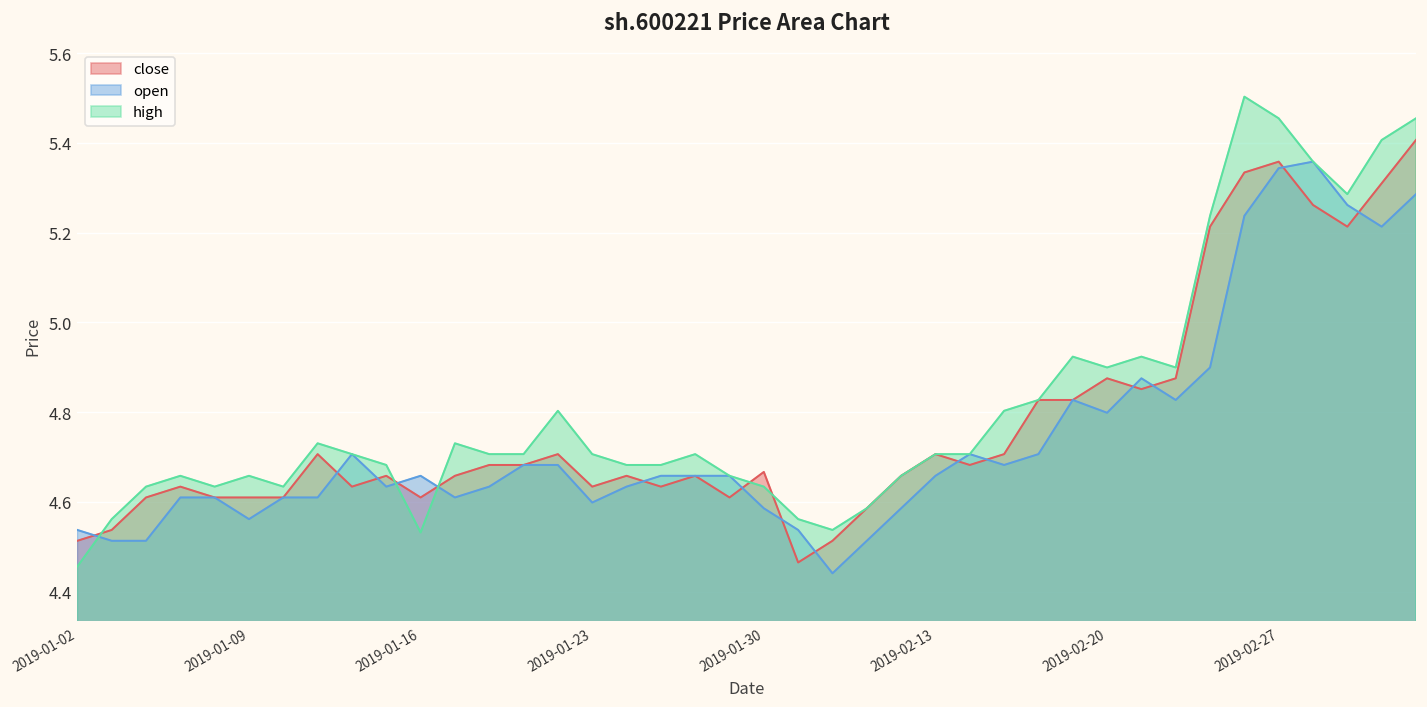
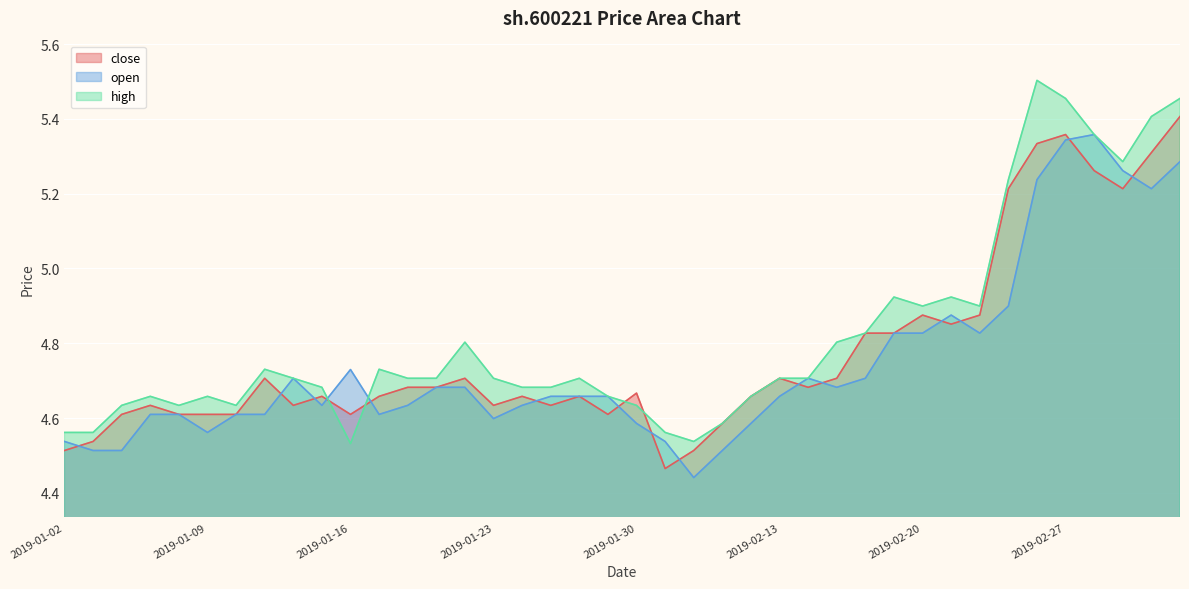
high, 2019-01-02: 4.46 -> 4.56
open, 2019-01-16: 4.66 -> 4.73
open, 2019-02-20: 4.80 -> 4.83
